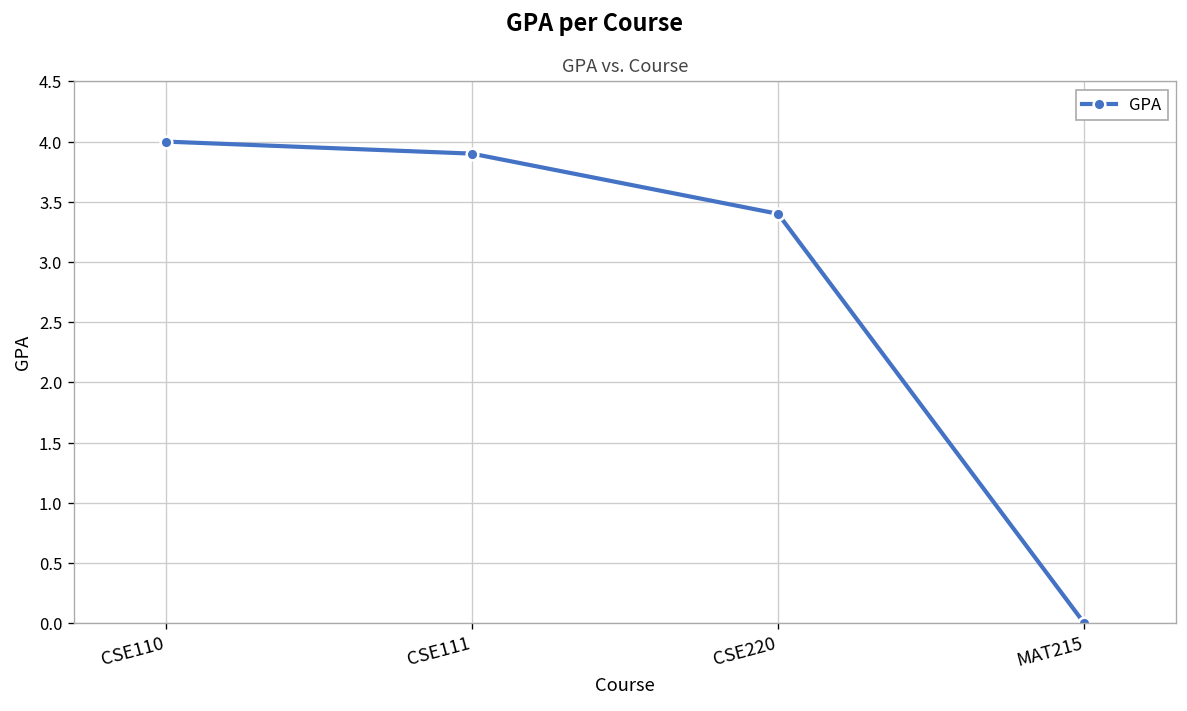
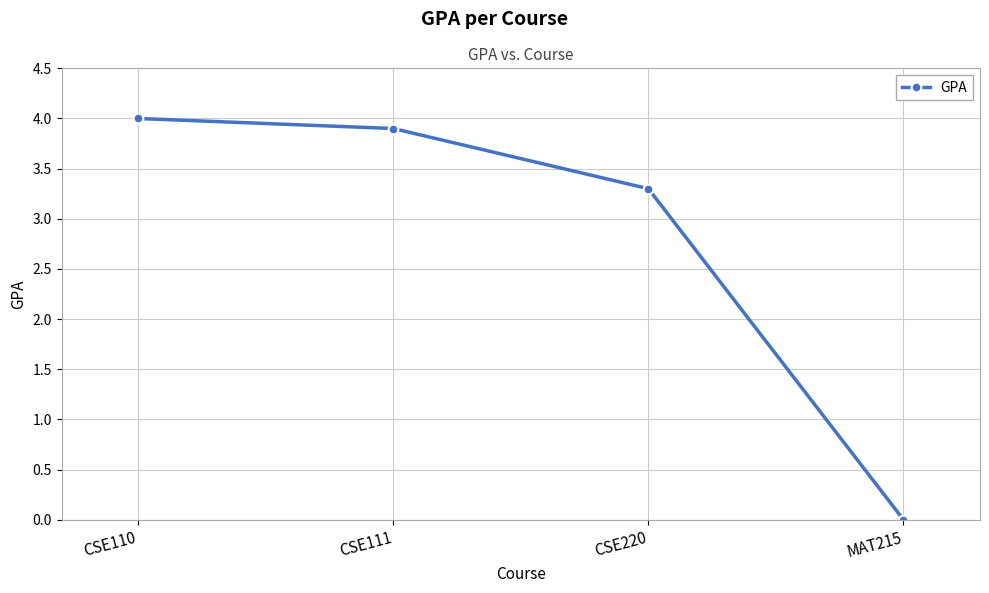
CSE220: 3.4 -> 3.3
